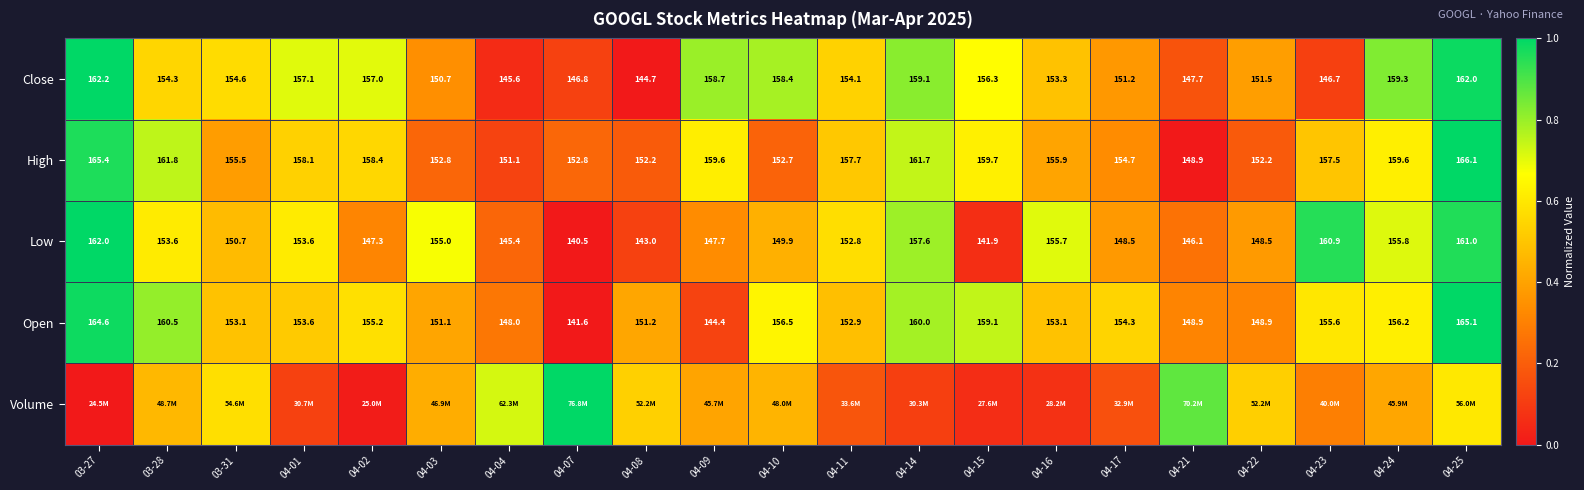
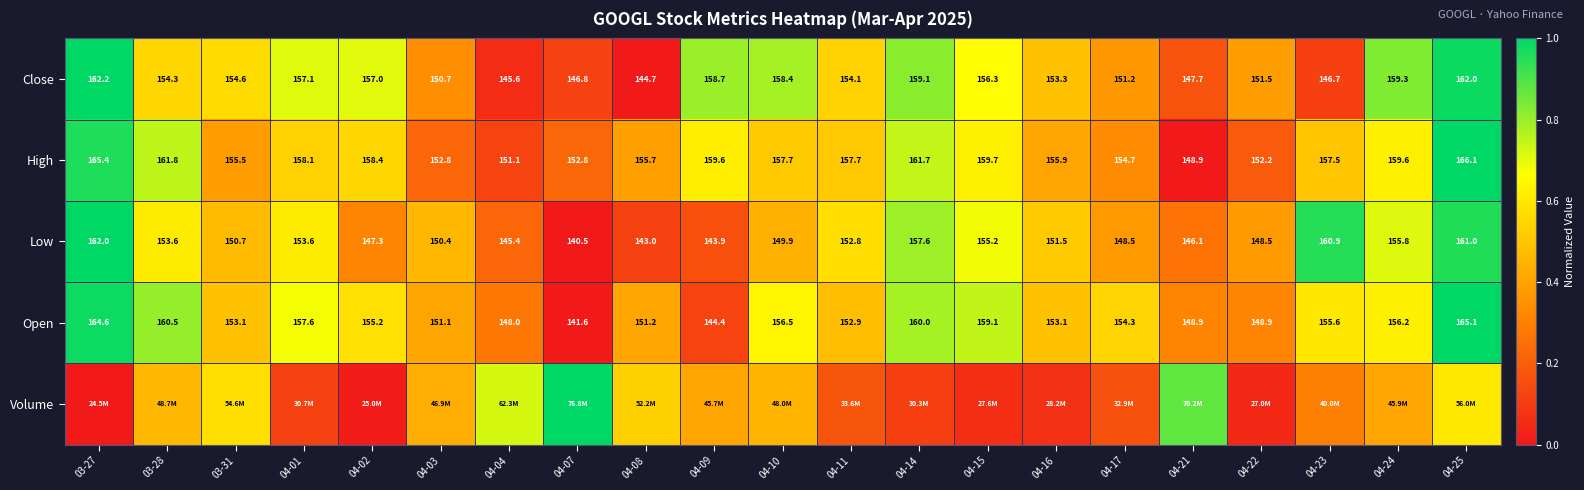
High, 04-08: 152.2 -> 155.7
High, 04-10: 152.7 -> 157.7
Low, 04-03: 155.0 -> 150.4
Low, 04-09: 147.7 -> 143.9
Low, 04-15: 141.9 -> 155.2
Low, 04-16: 155.7 -> 151.5
Open, 04-01: 153.6 -> 157.6
Volume, 04-22: 52.2M -> 27.0M
